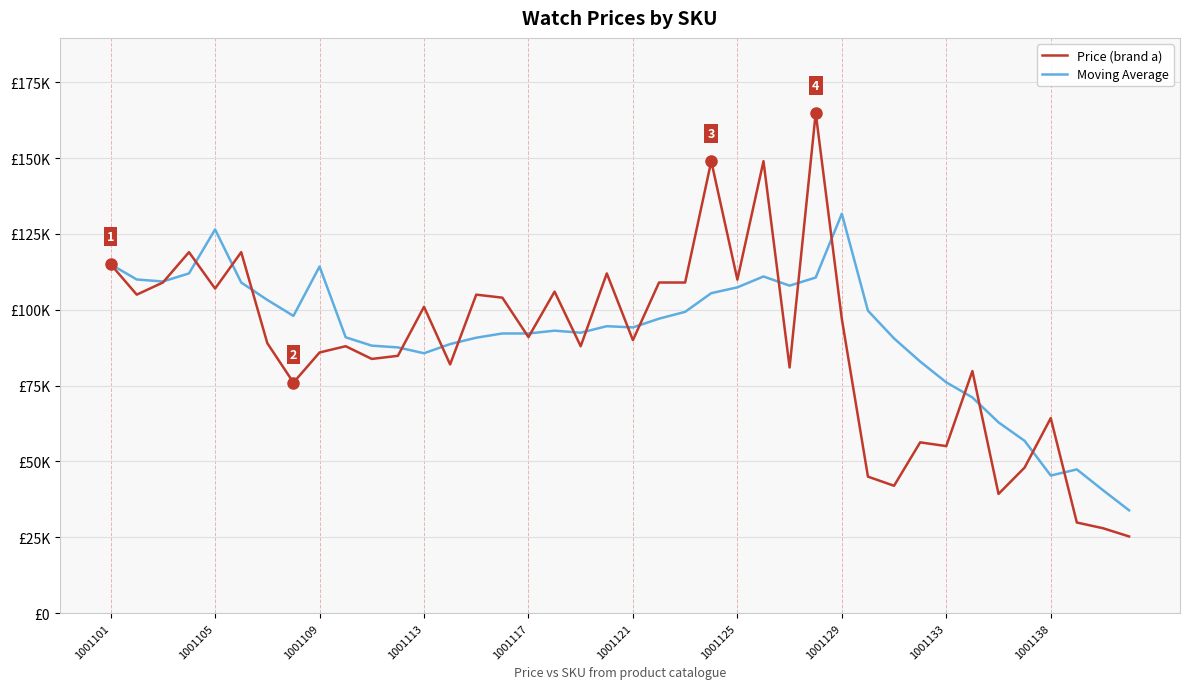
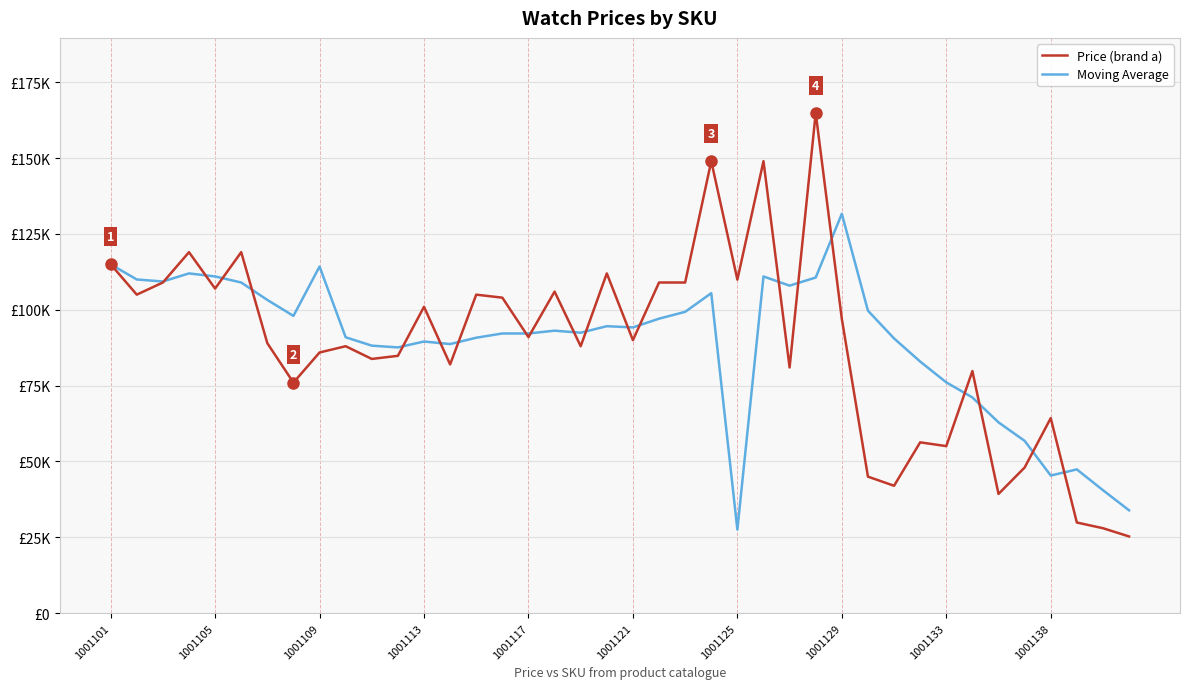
Moving Average, 1001105: £126000 -> £111000
Moving Average, 1001113: £86000 -> £90000
Moving Average, 1001125: £107000 -> £28000
